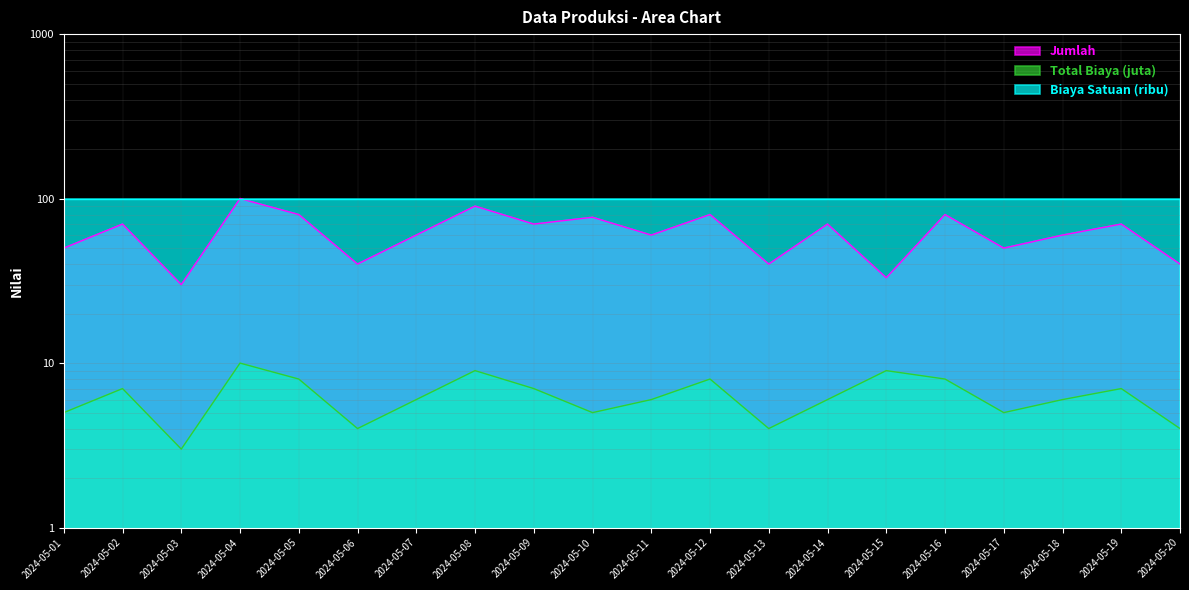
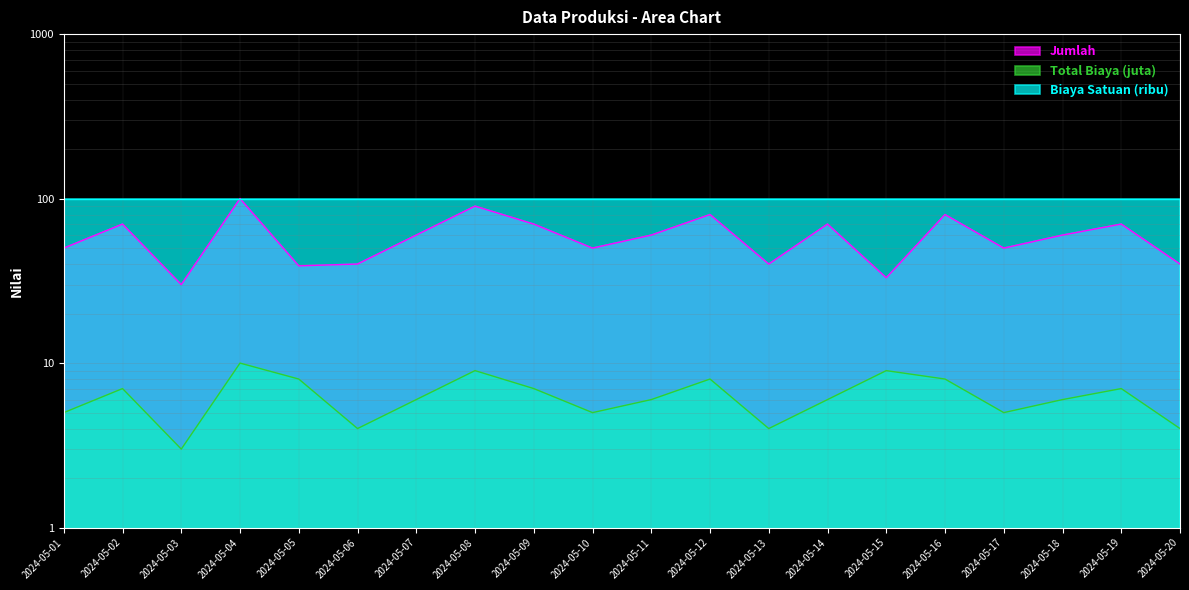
Jumlah, 2024-05-05: 80 -> 39
Jumlah, 2024-05-10: 80 -> 50
